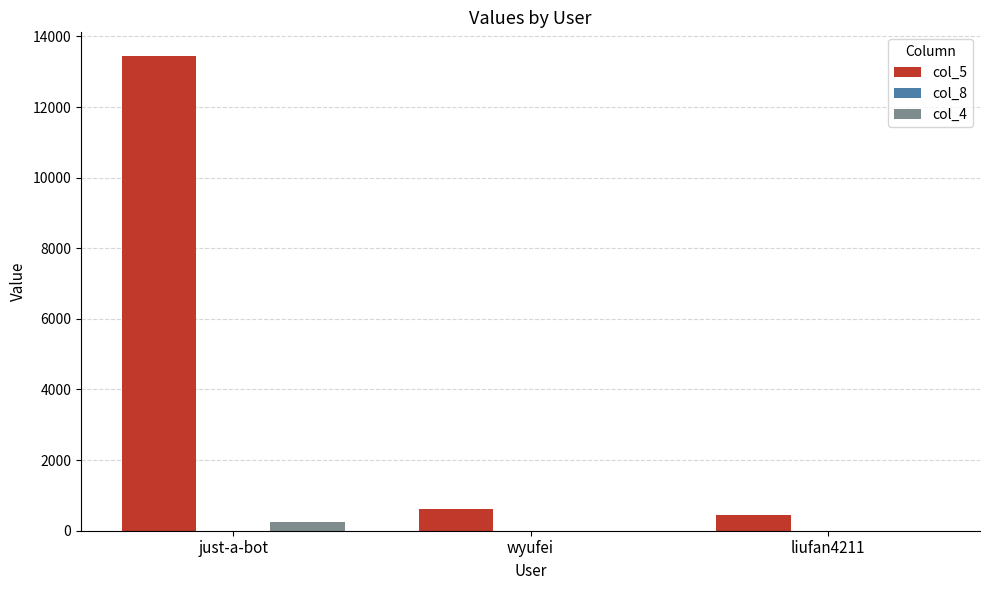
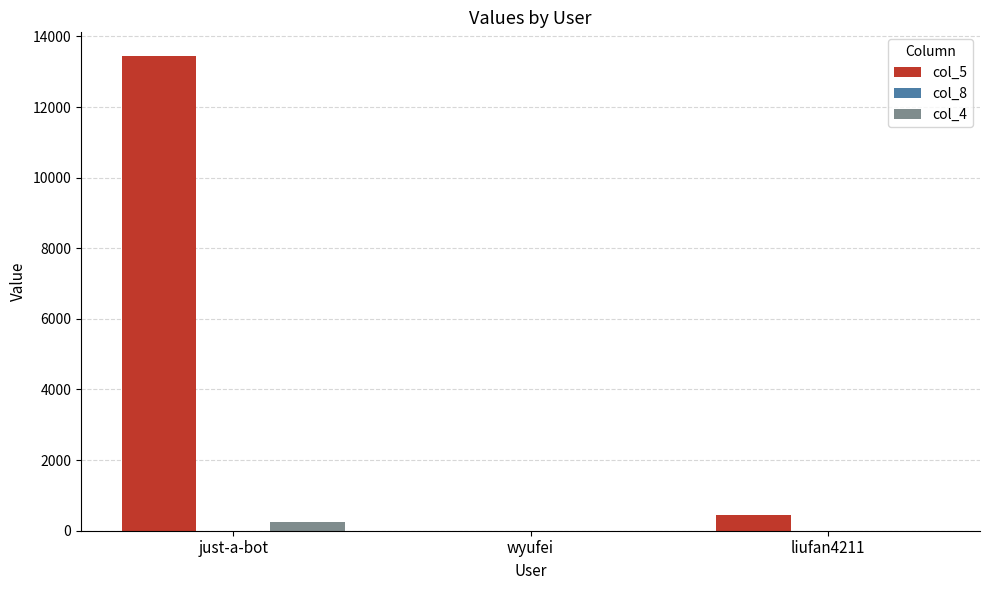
col_5, wyufei: 600 -> 0
